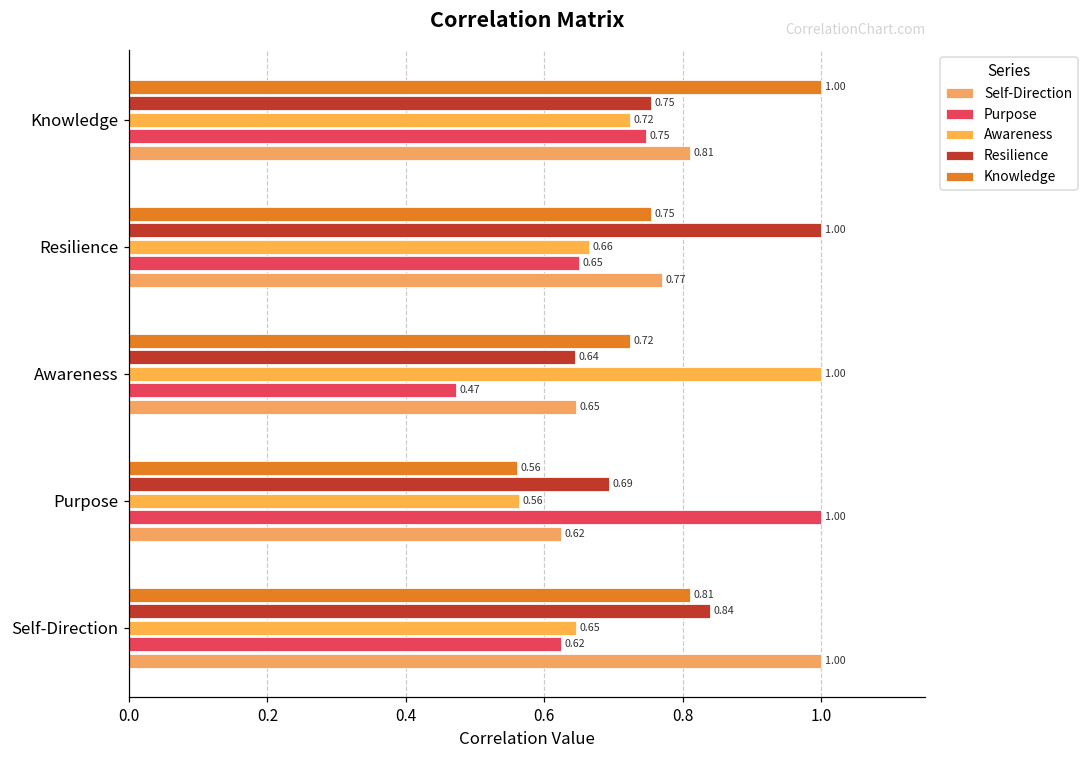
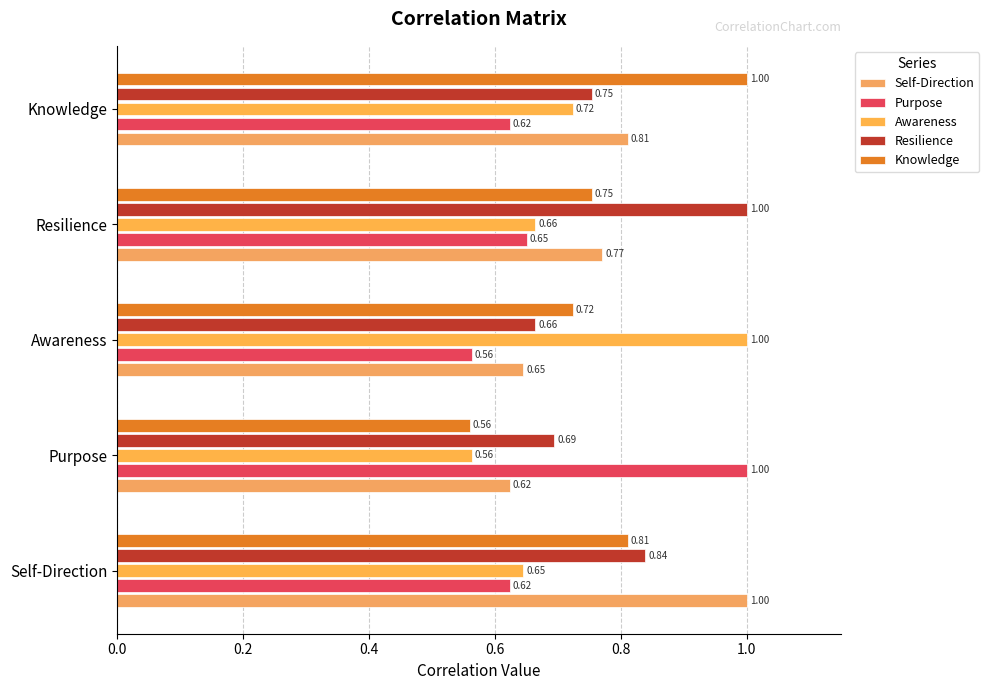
Purpose, Knowledge: 0.75 -> 0.62
Resilience, Awareness: 0.64 -> 0.66
Purpose, Awareness: 0.47 -> 0.56
